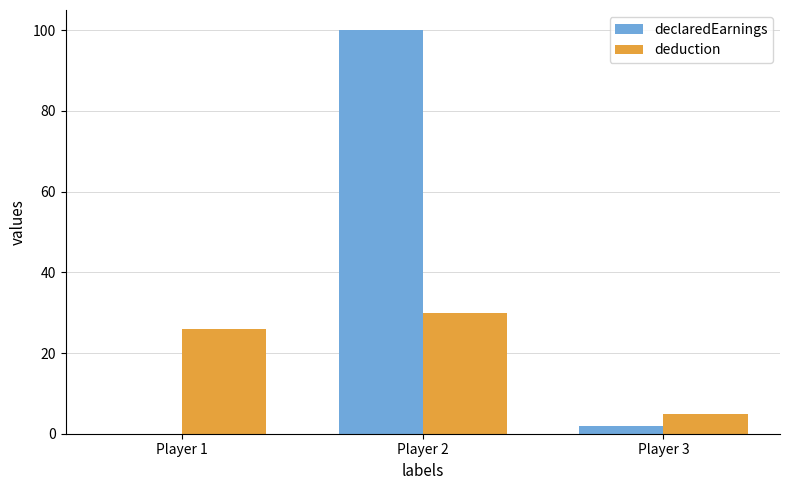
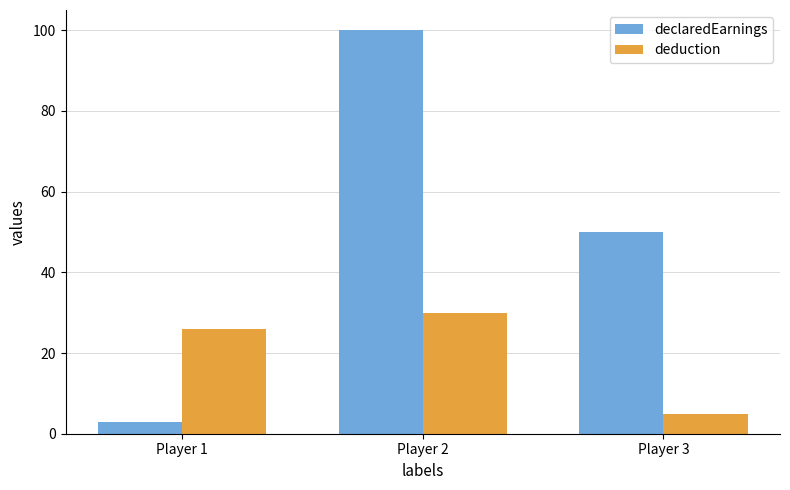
declaredEarnings, Player 1: 0 -> 3
declaredEarnings, Player 3: 2 -> 50
